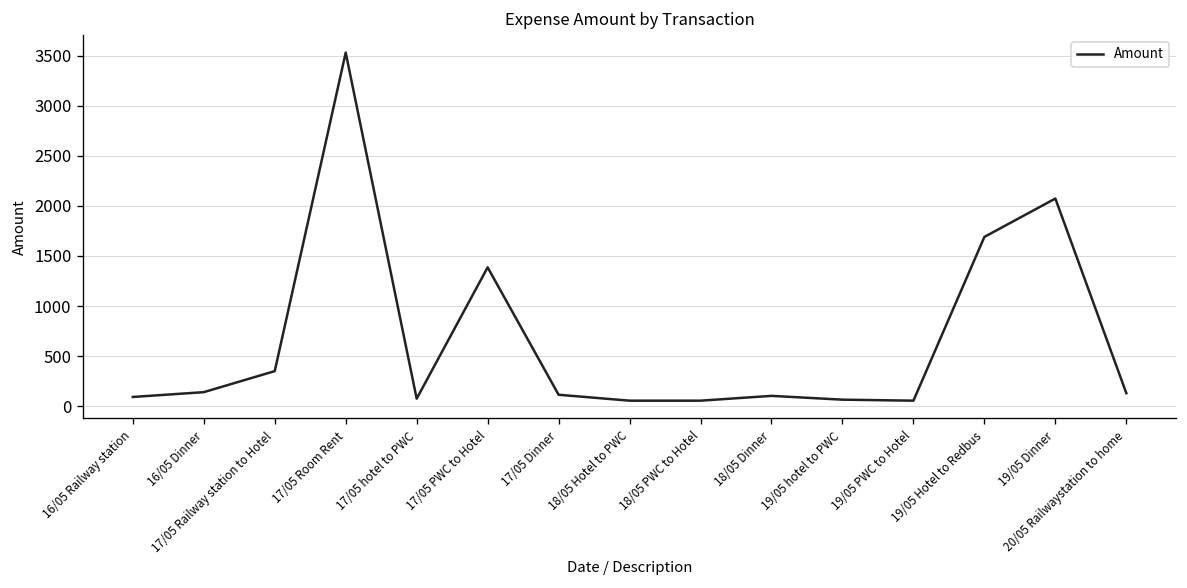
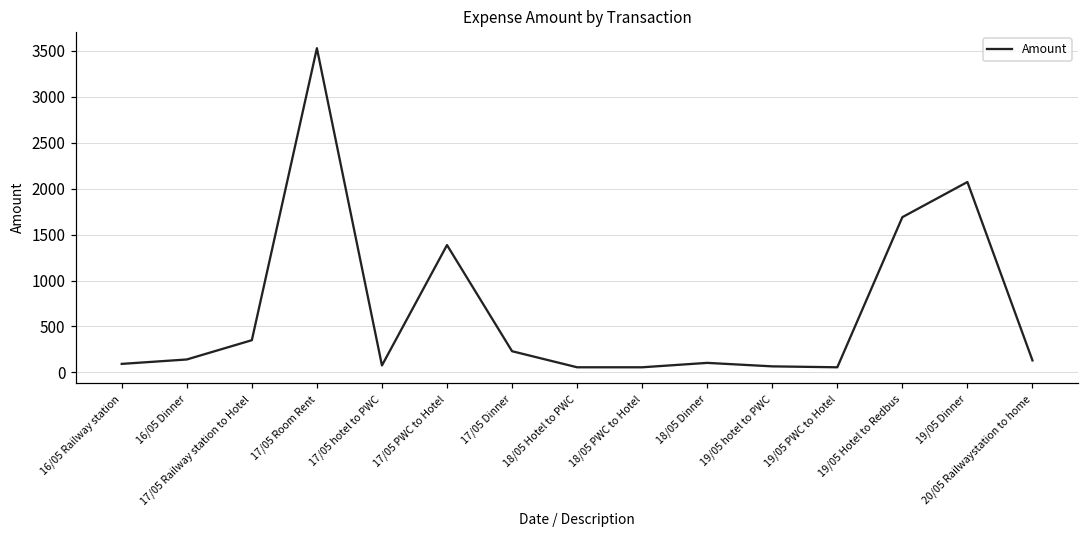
17/05 Dinner: 100 -> 200
